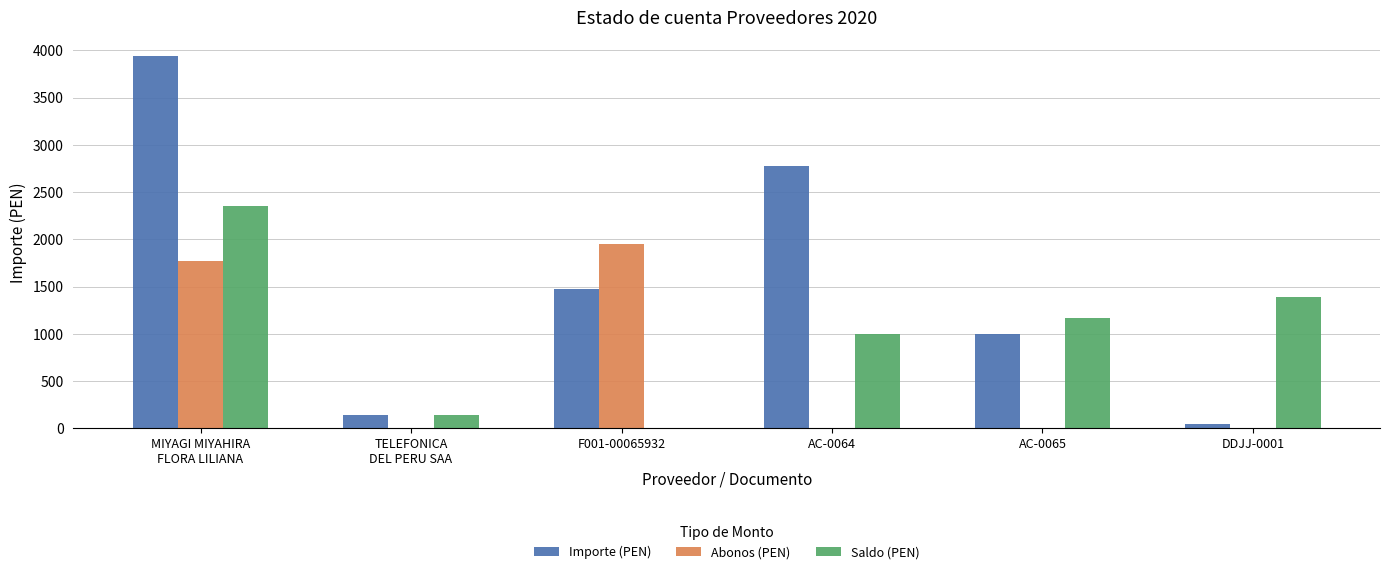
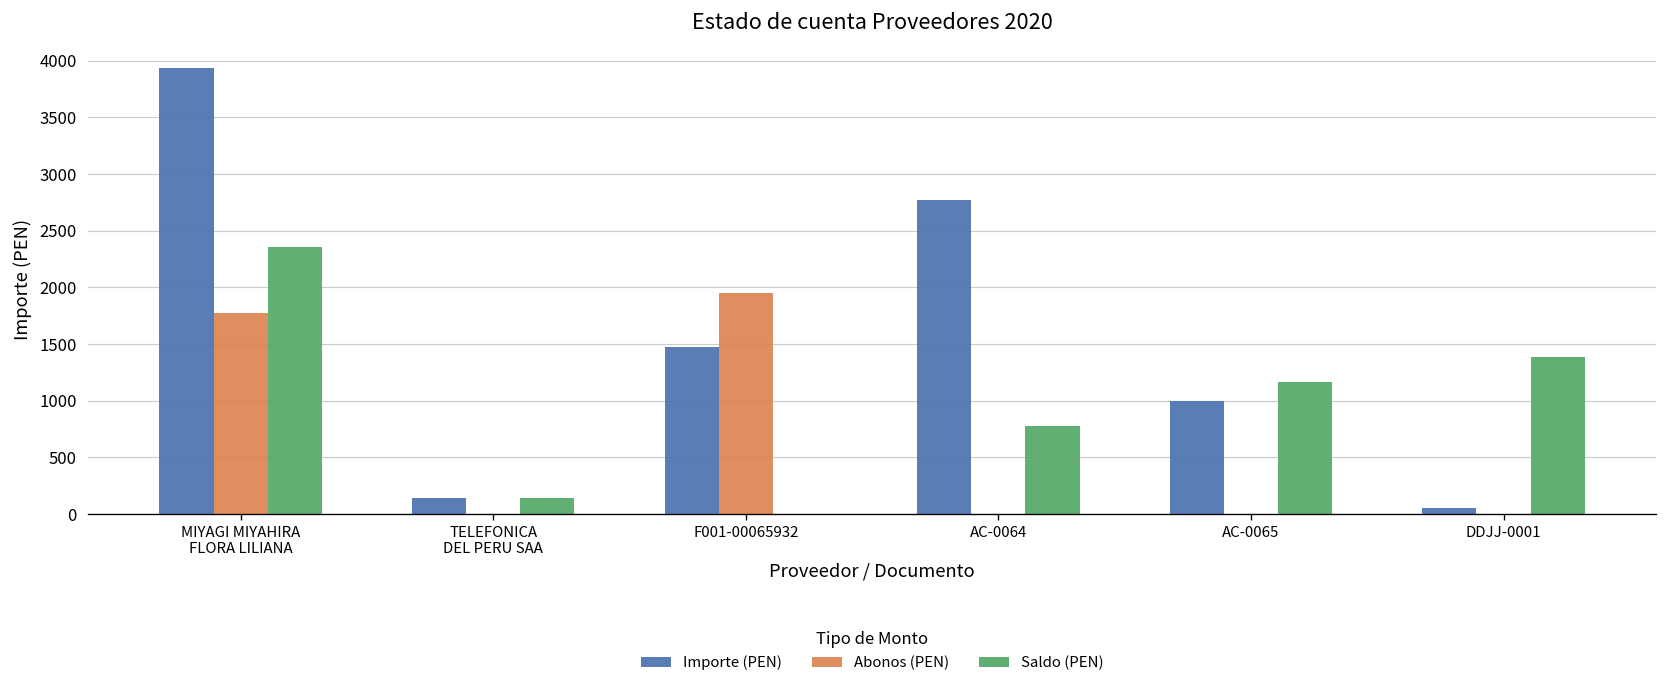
Saldo (PEN), AC-0064: 1000 -> 800
